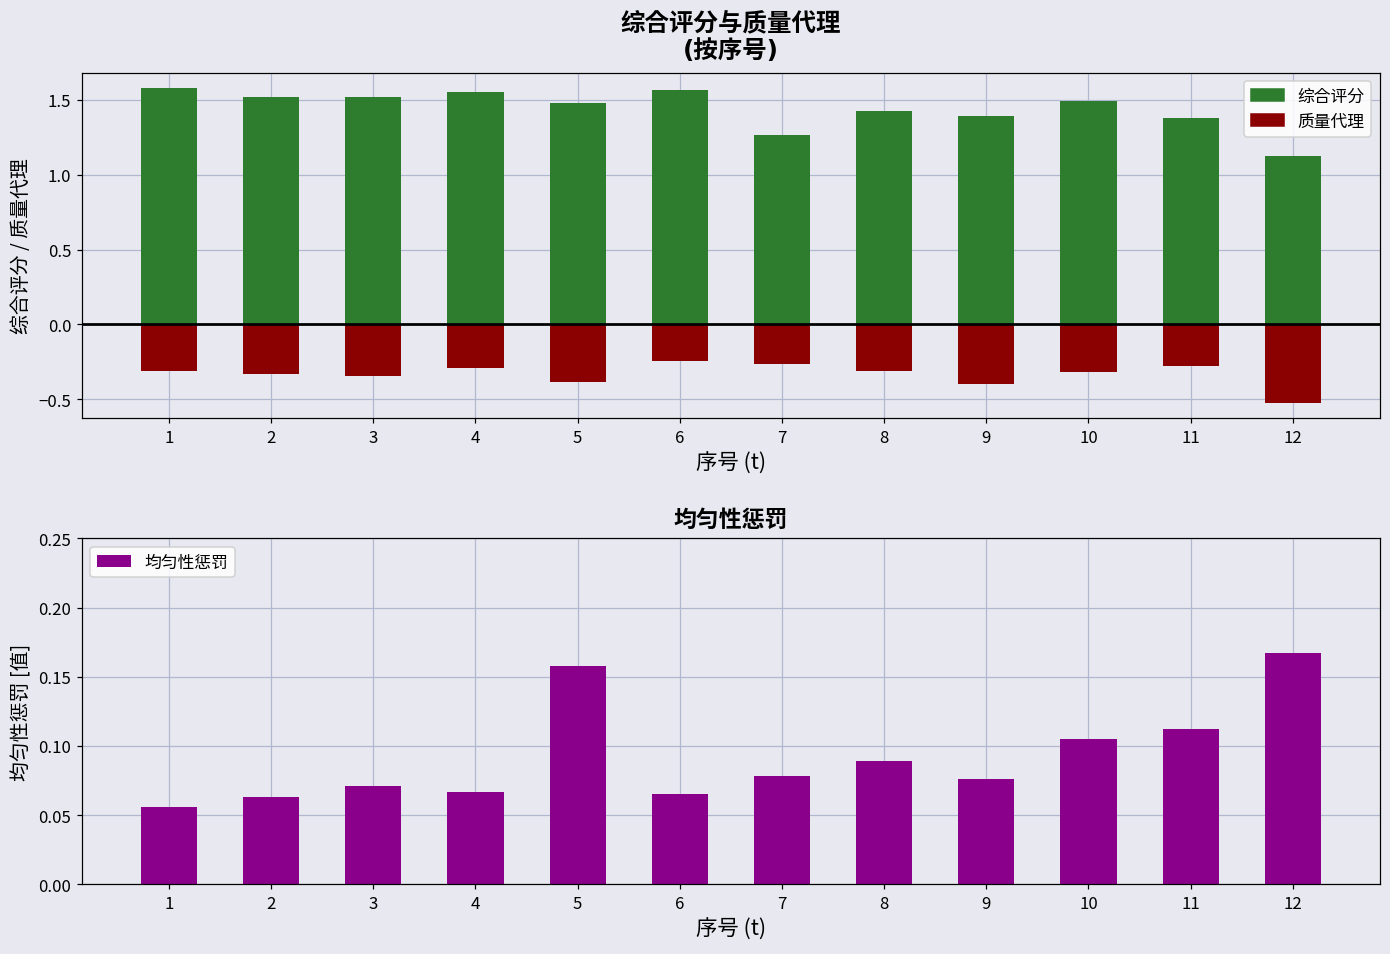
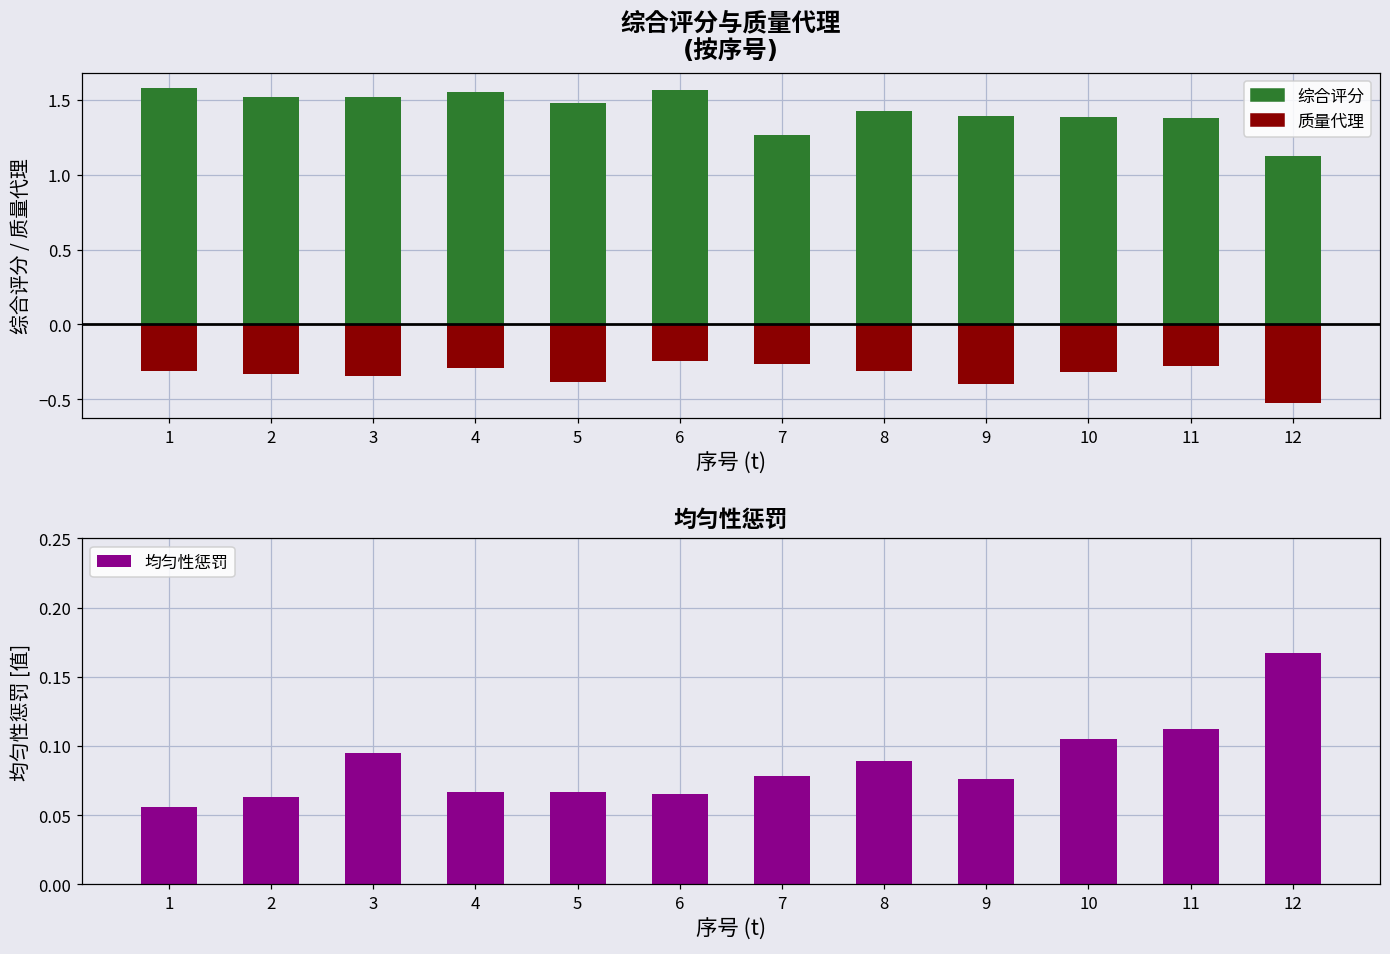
综合评分与质量代理 (按序号), 综合评分, 10: 1.49 -> 1.38
均匀性惩罚, 3: 0.071 -> 0.095
均匀性惩罚, 5: 0.158 -> 0.067
